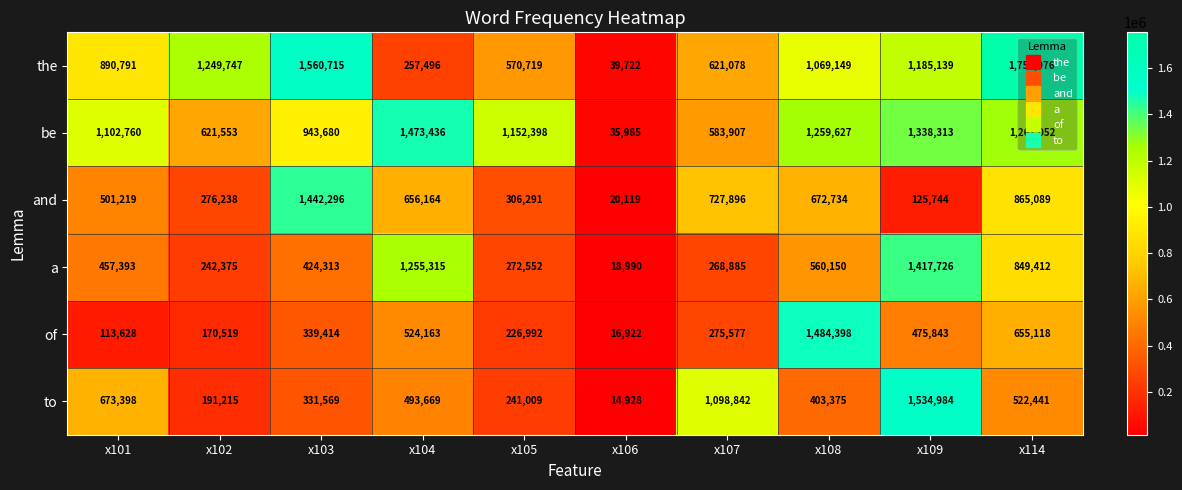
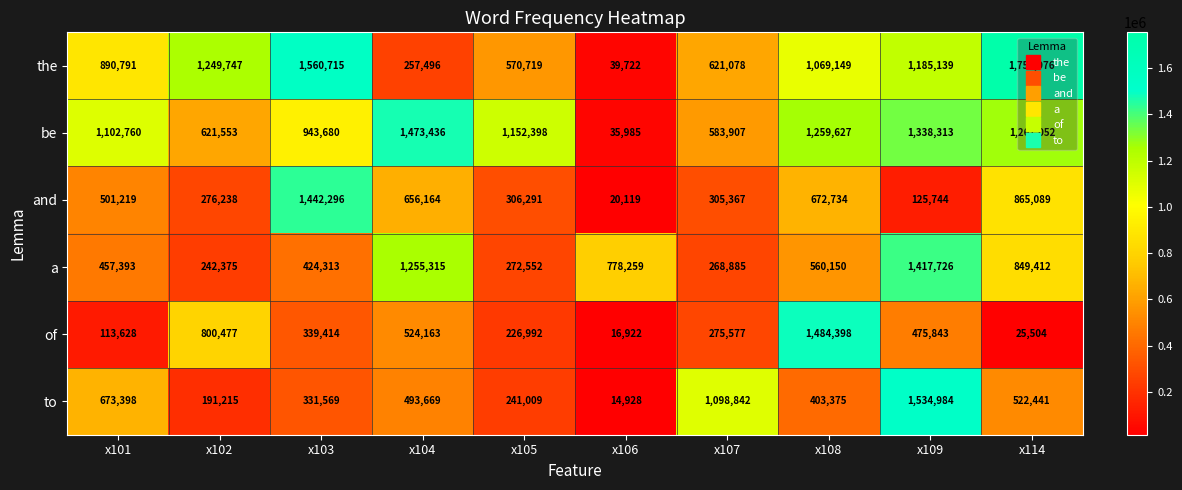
and, x107: 727,896 -> 305,367
a, x106: 18,990 -> 778,259
of, x102: 170,519 -> 800,477
of, x114: 655,118 -> 25,504
